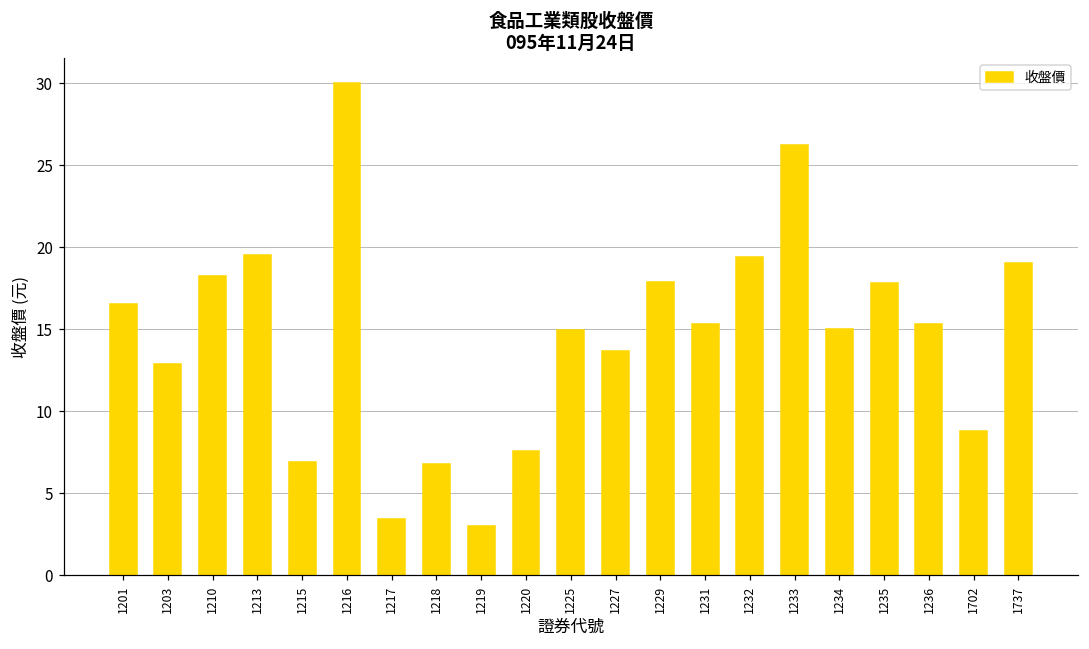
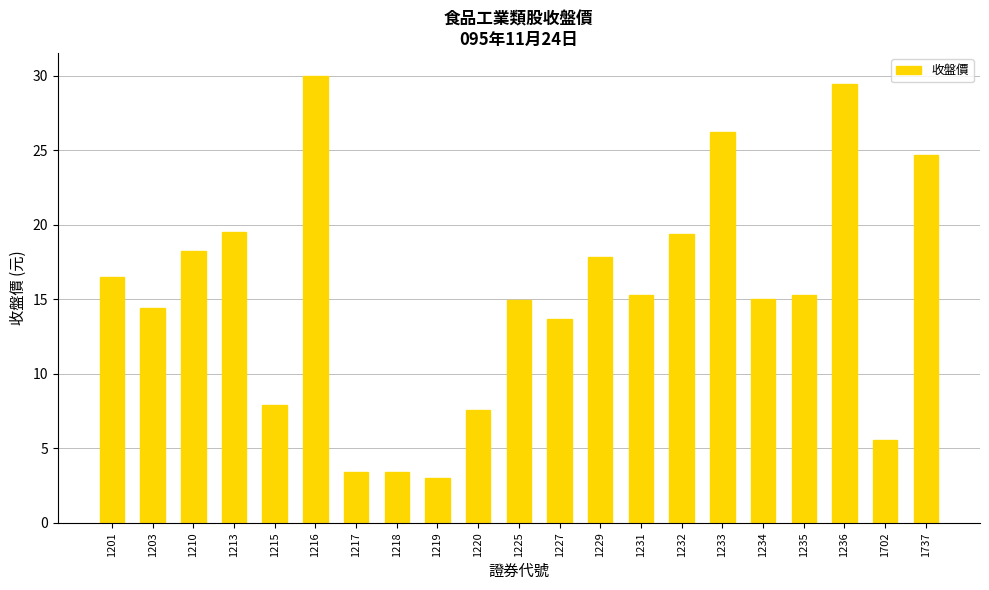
1203: 12.9 -> 14.4
1215: 6.9 -> 7.9
1218: 6.8 -> 3.4
1235: 17.8 -> 15.3
1236: 15.3 -> 29.4
1702: 8.8 -> 5.6
1737: 19.0 -> 24.7
